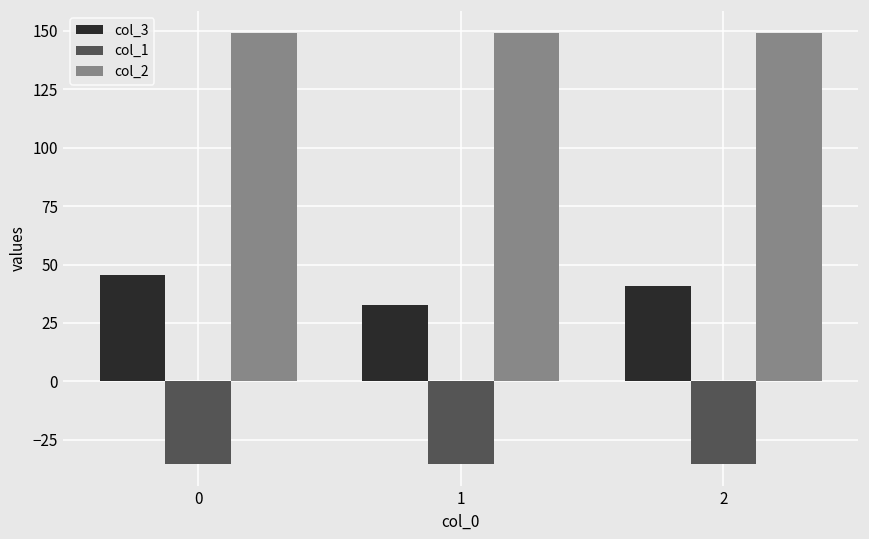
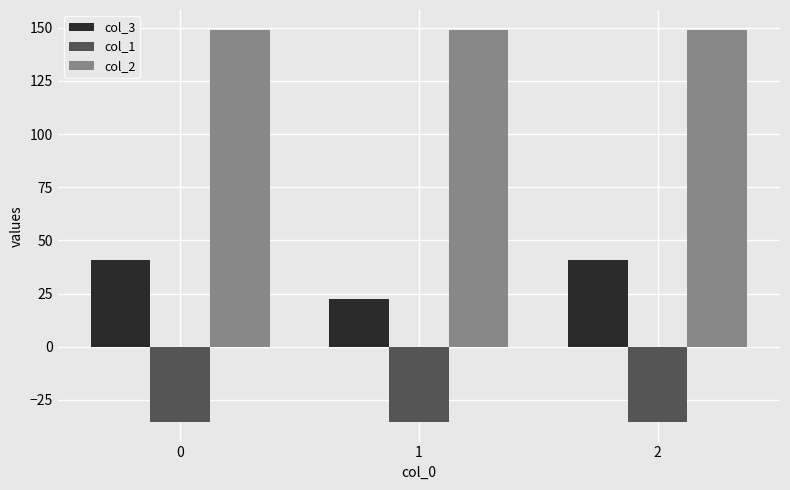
col_3, 0: 45 -> 41
col_3, 1: 33 -> 23
